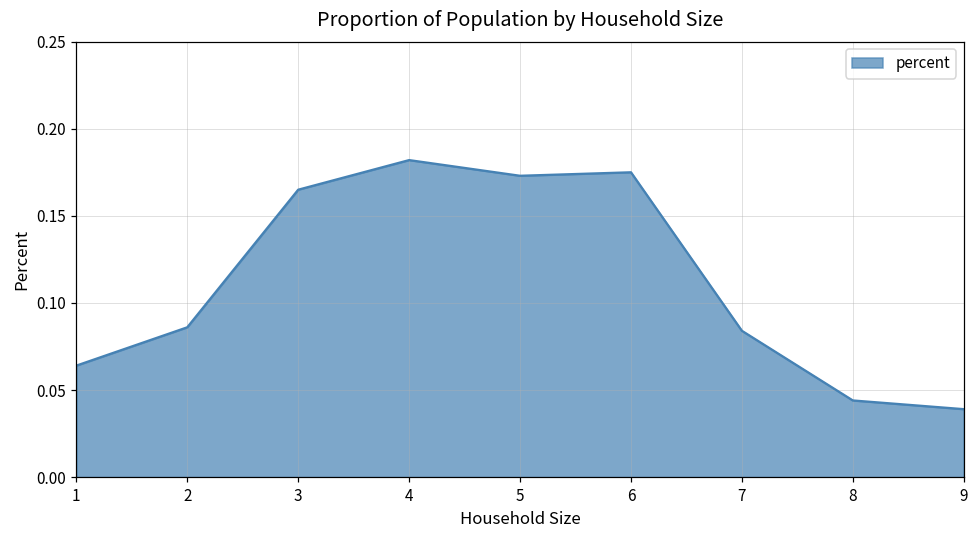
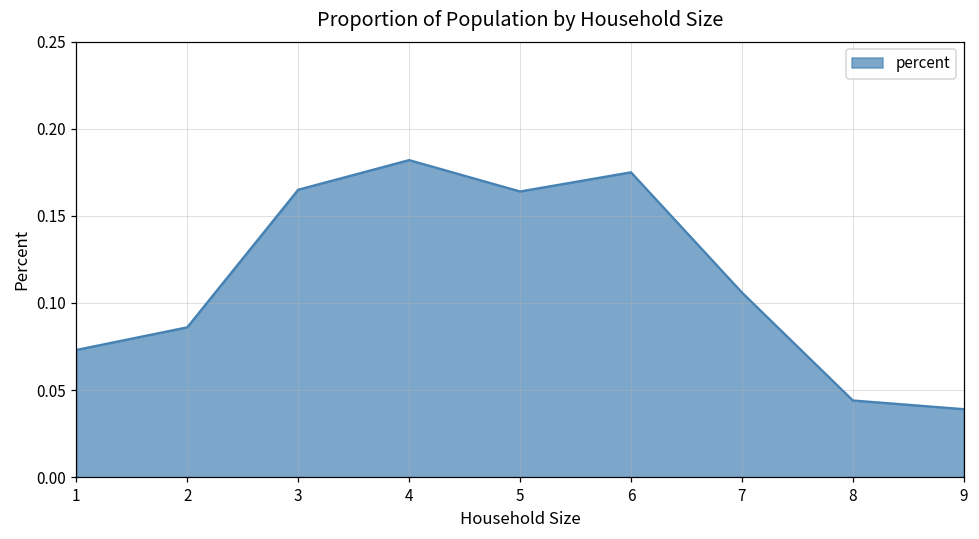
1: 0.064 -> 0.073
5: 0.173 -> 0.164
7: 0.084 -> 0.106
